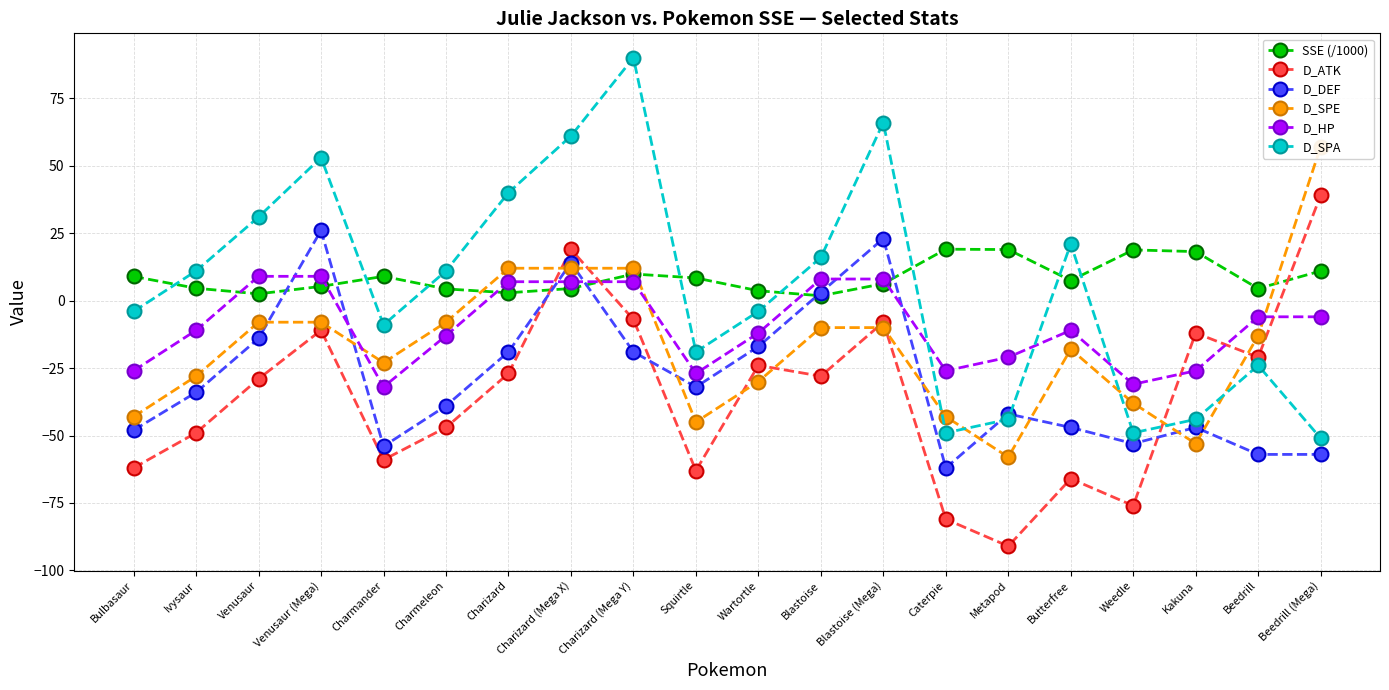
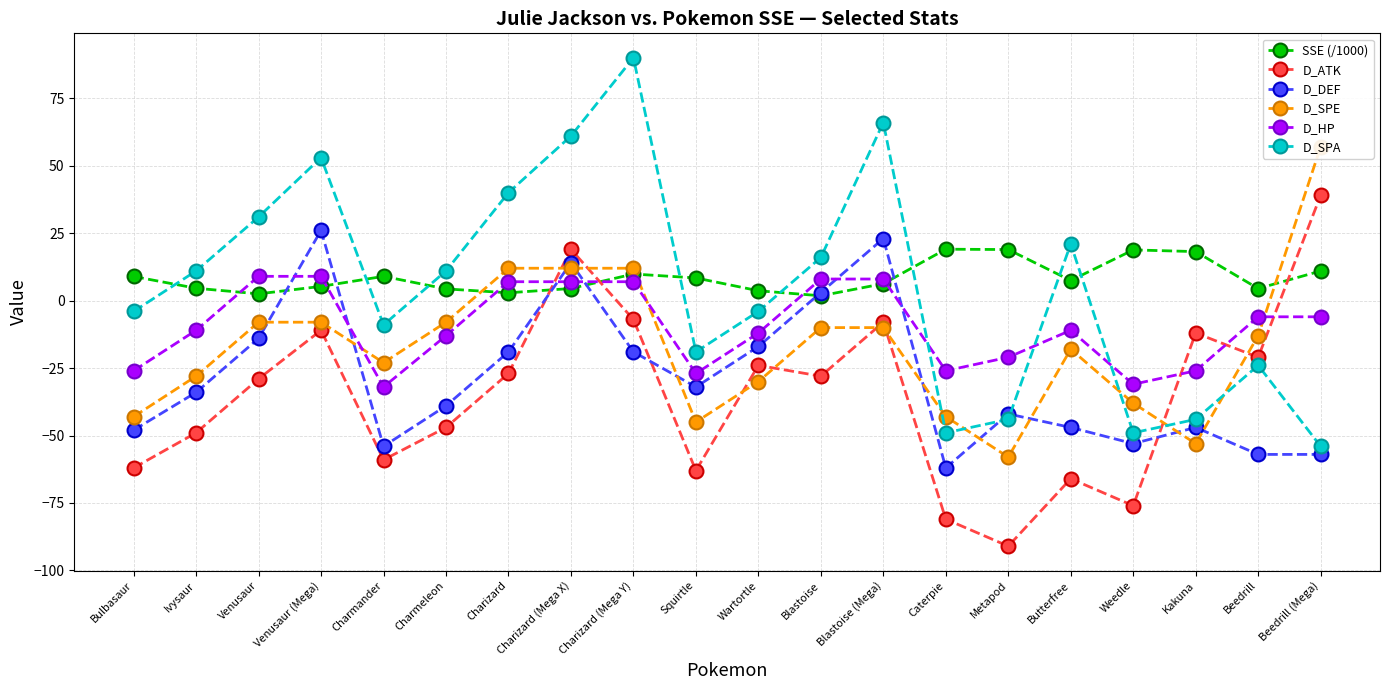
D_SPA, Beedrill (Mega): -51 -> -54
